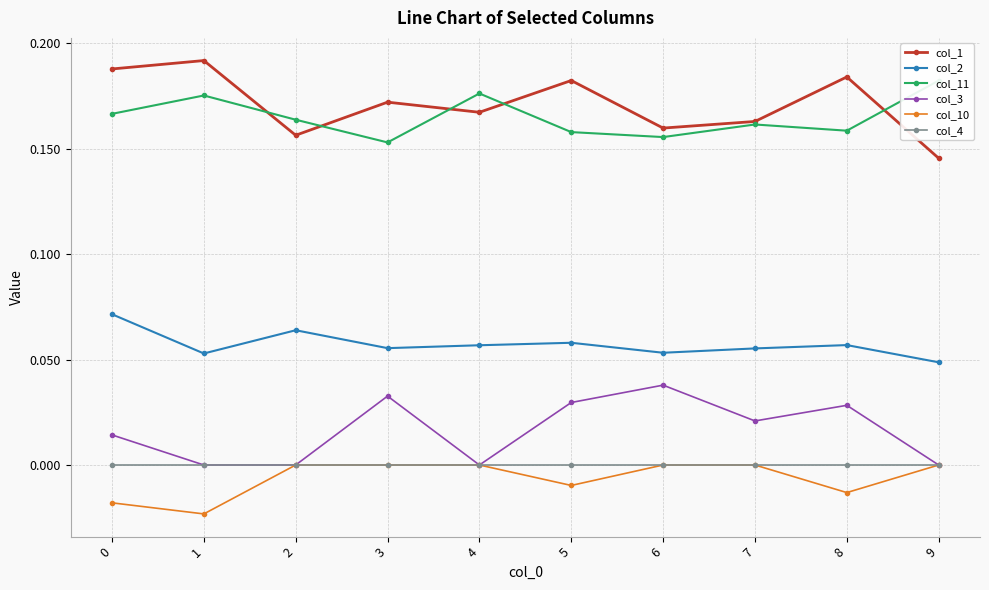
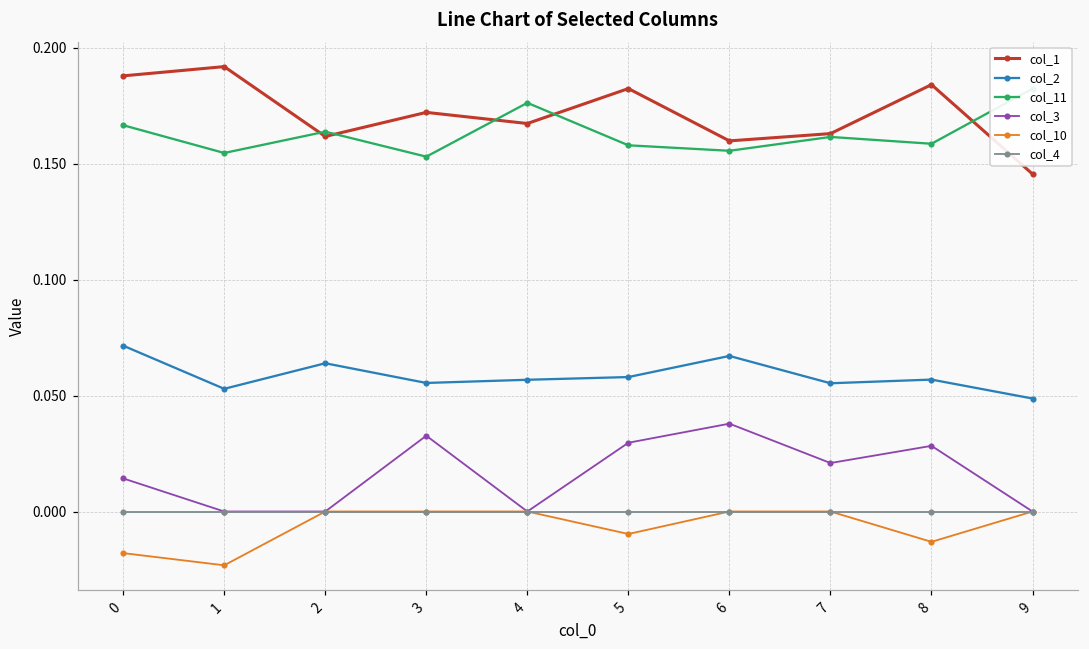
col_11, 1: 0.175 -> 0.155
col_1, 2: 0.156 -> 0.162
col_2, 6: 0.053 -> 0.067
